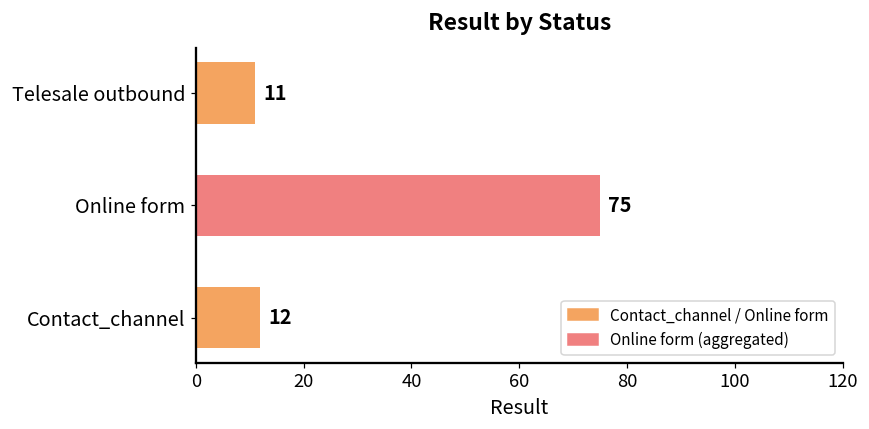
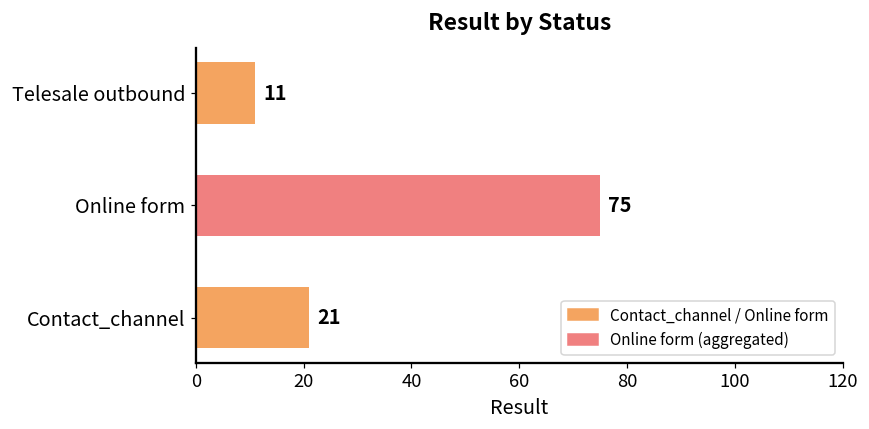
Contact_channel: 12 -> 21
